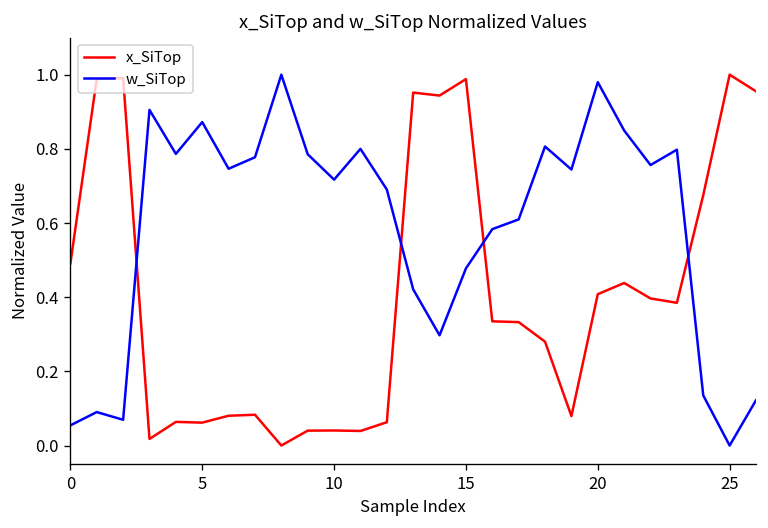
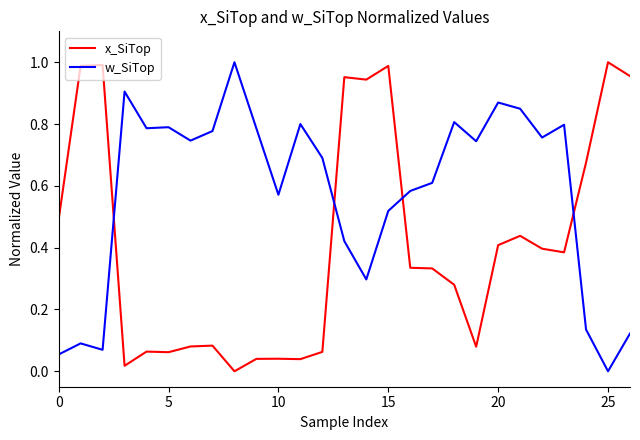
w_SiTop, 5: 0.87 -> 0.79
w_SiTop, 10: 0.72 -> 0.57
w_SiTop, 15: 0.48 -> 0.52
w_SiTop, 20: 0.98 -> 0.87
